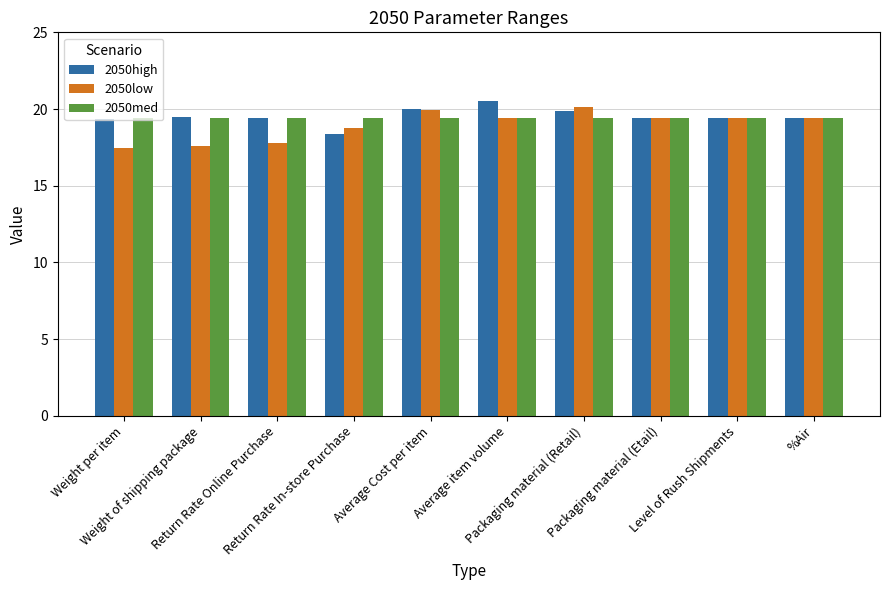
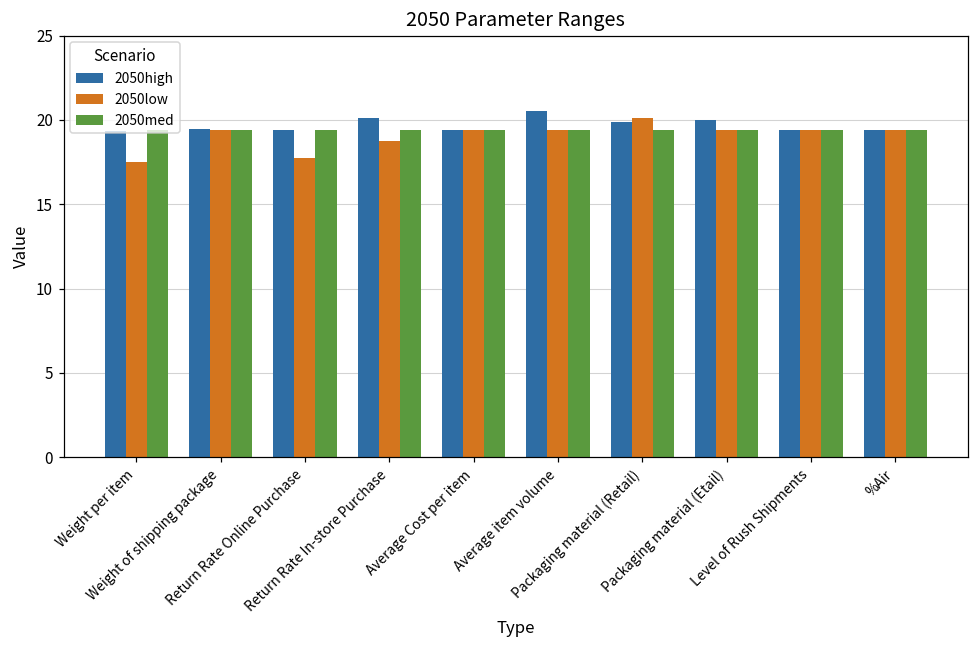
2050low, Weight of shipping package: 17.6 -> 19.4
2050high, Return Rate In-store Purchase: 18.4 -> 20.1
2050high, Average Cost per item: 20.0 -> 19.4
2050low, Average Cost per item: 19.9 -> 19.4
2050high, Packaging material (Etail): 19.4 -> 20.0
